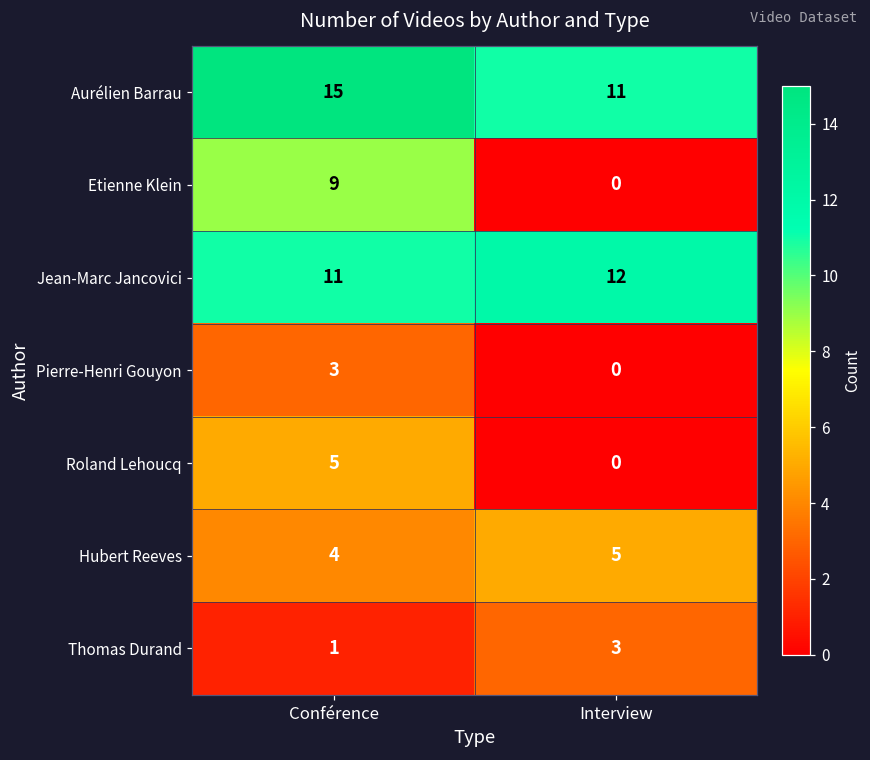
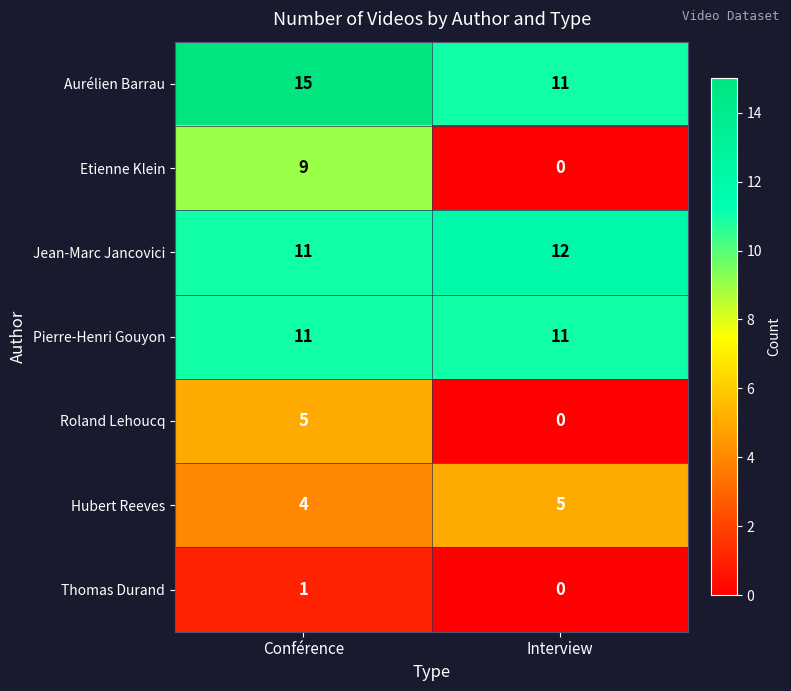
Pierre-Henri Gouyon, Conférence: 3 -> 11
Pierre-Henri Gouyon, Interview: 0 -> 11
Thomas Durand, Interview: 3 -> 0
